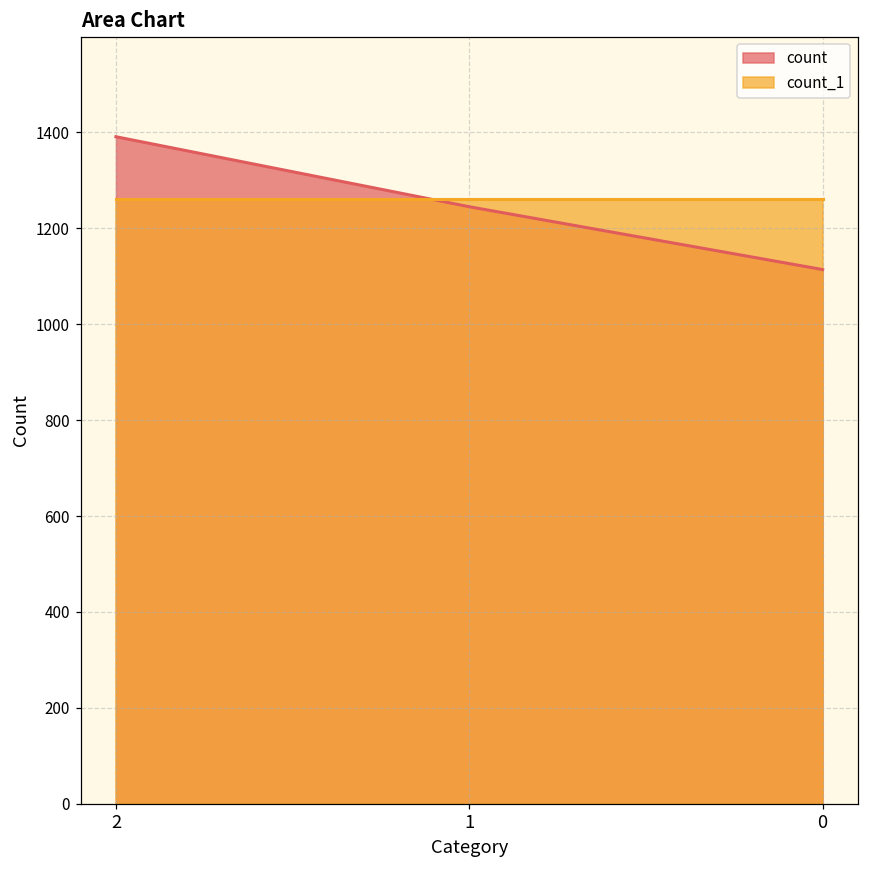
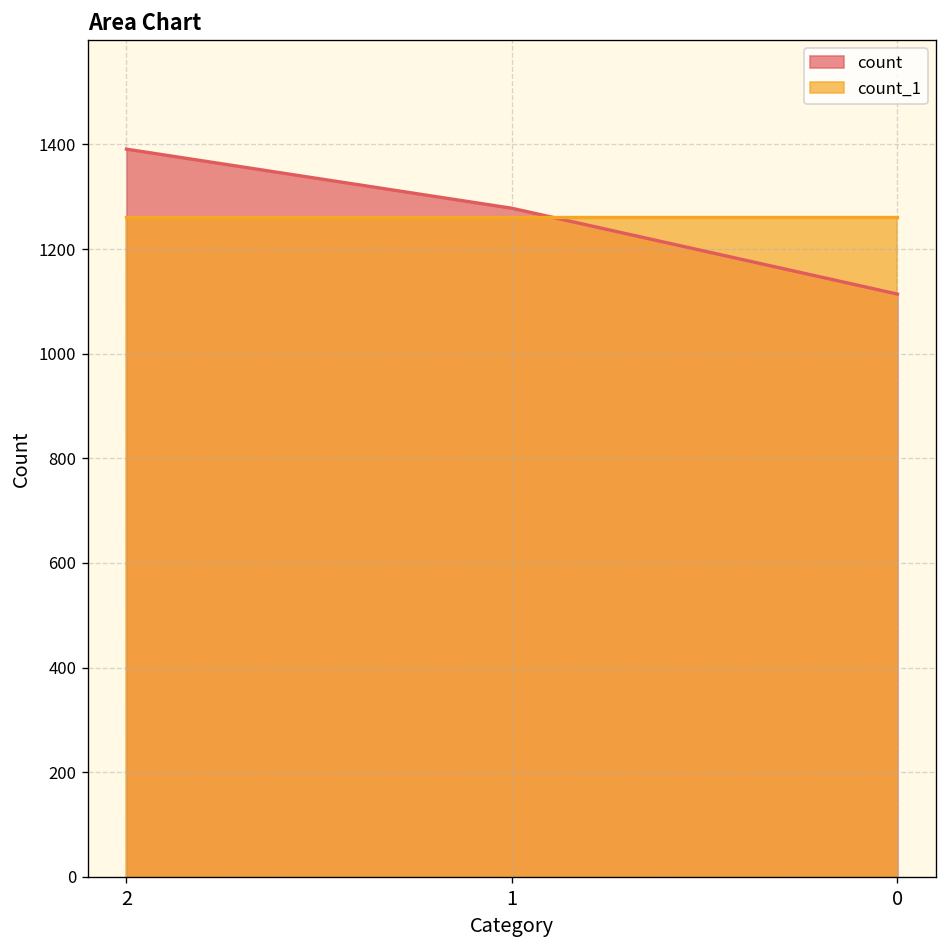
count, 1: 1250 -> 1280
